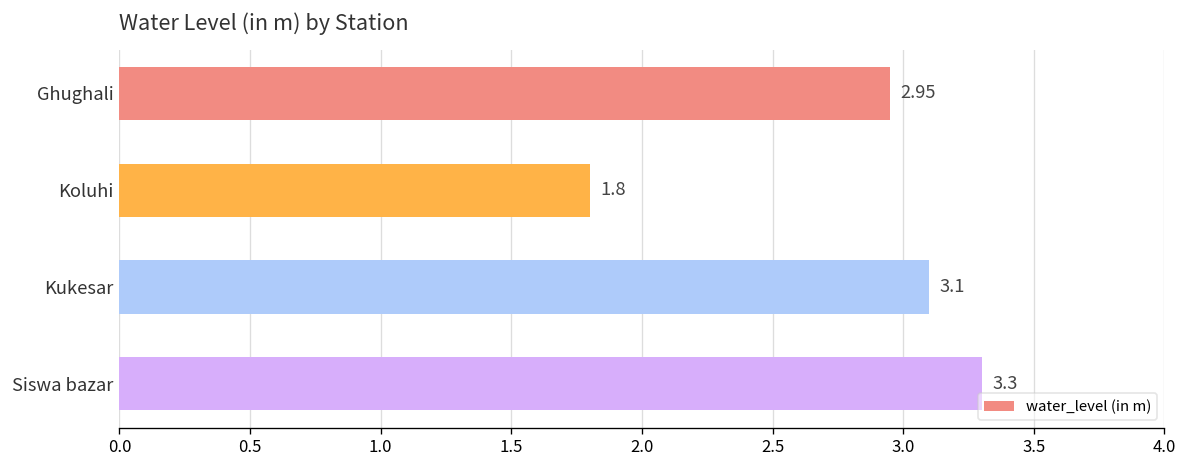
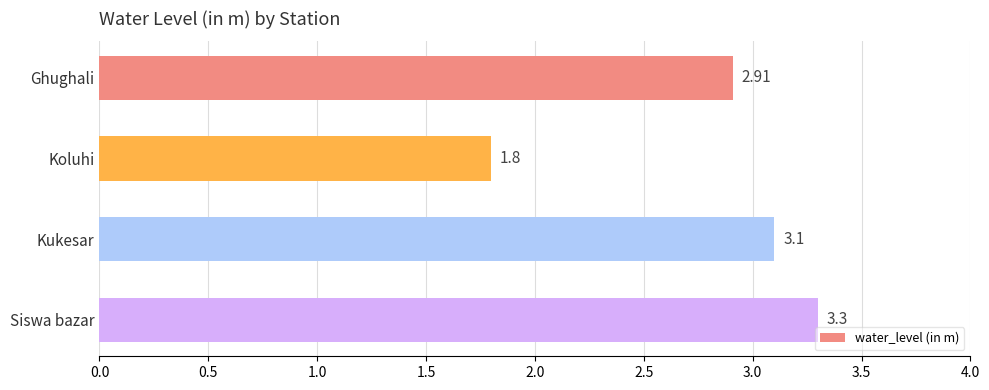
Ghughali: 2.95 -> 2.91
